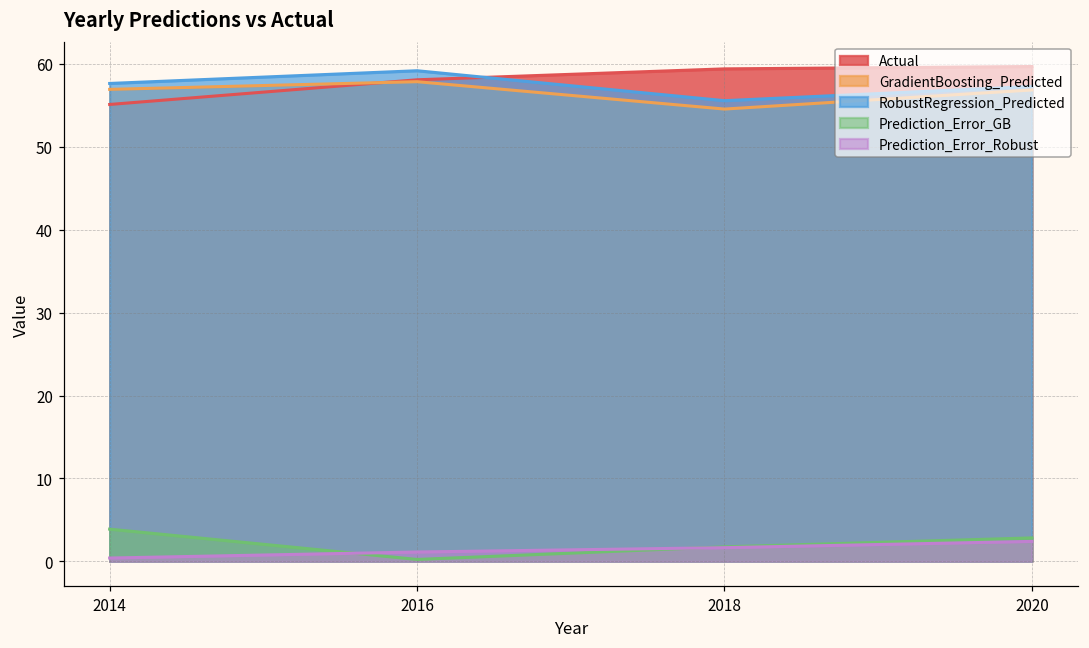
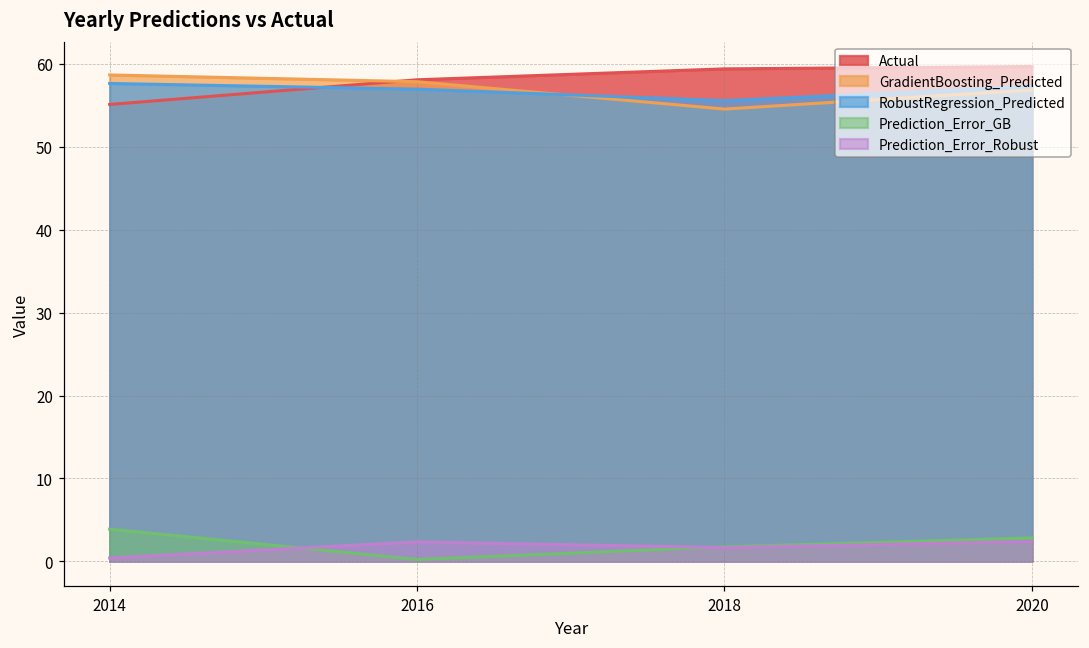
GradientBoosting_Predicted, 2014: 57 -> 59
RobustRegression_Predicted, 2016: 59 -> 57
Prediction_Error_Robust, 2016: 1 -> 2
